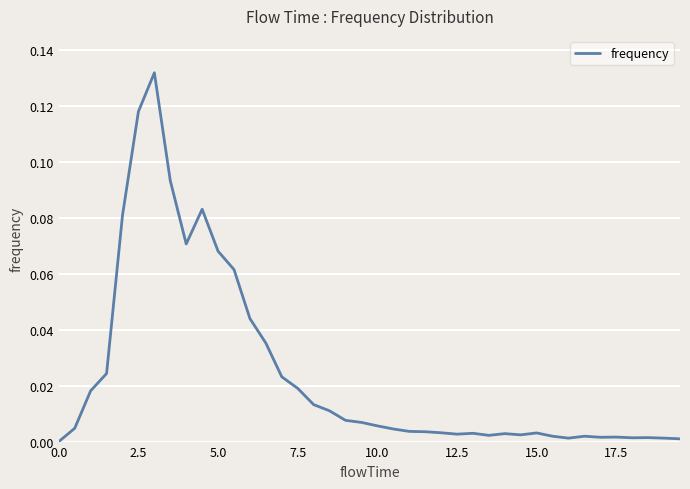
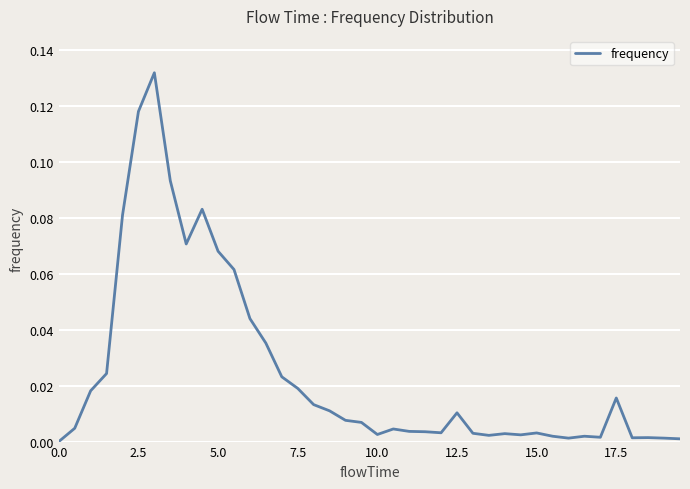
10.0: 0.006 -> 0.003
12.5: 0.003 -> 0.010
17.5: 0.002 -> 0.016
